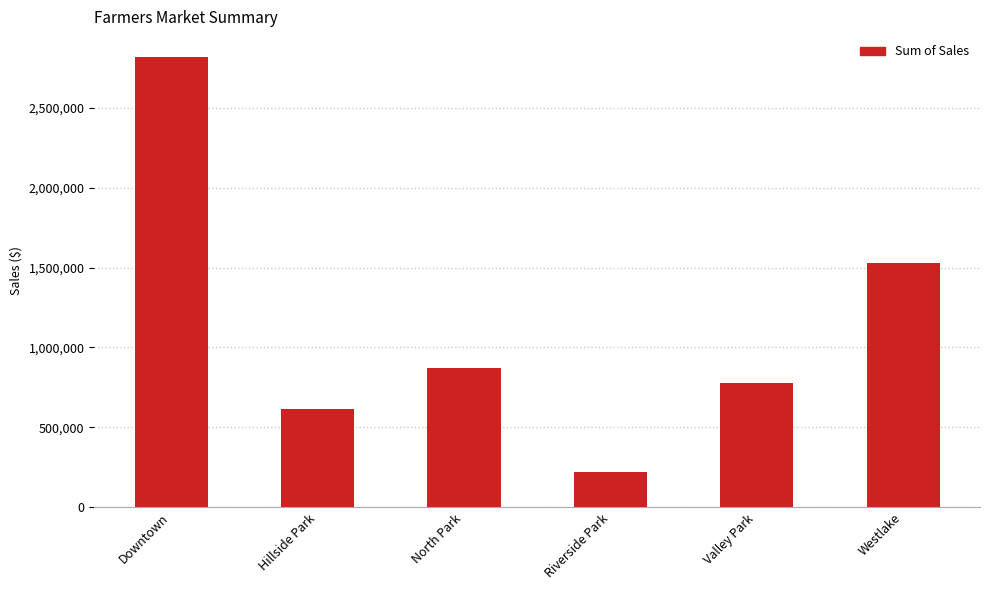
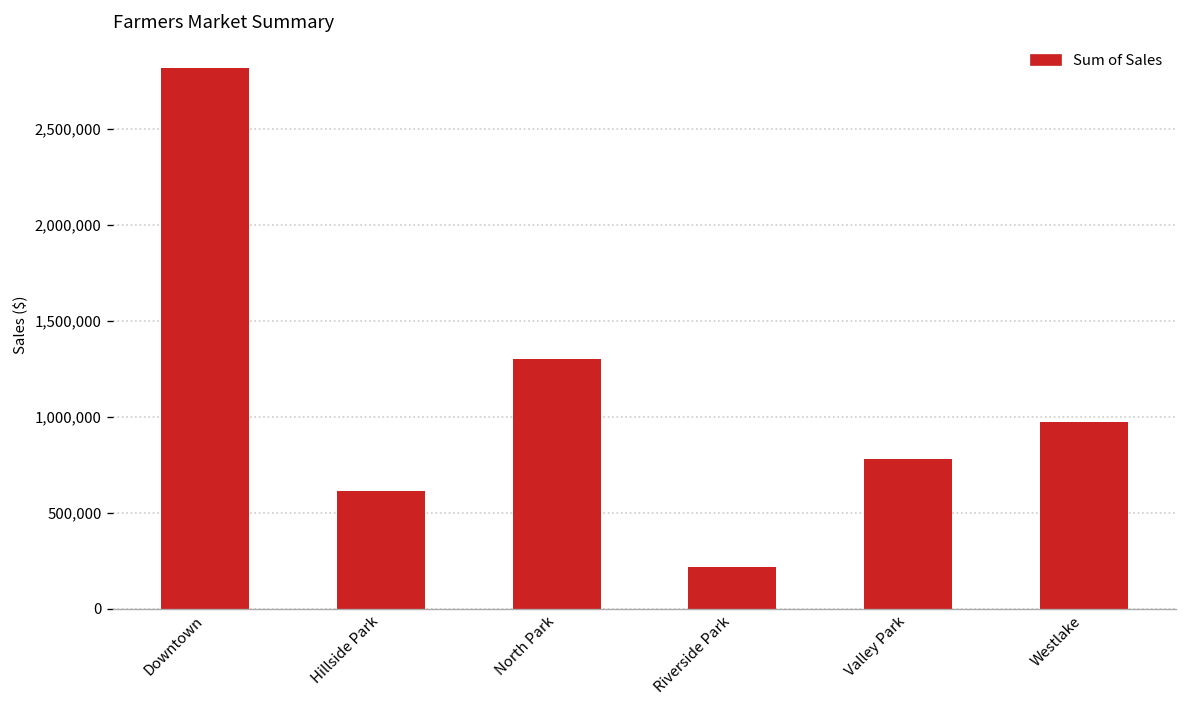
North Park: 870,000 -> 1,300,000
Westlake: 1,530,000 -> 970,000
